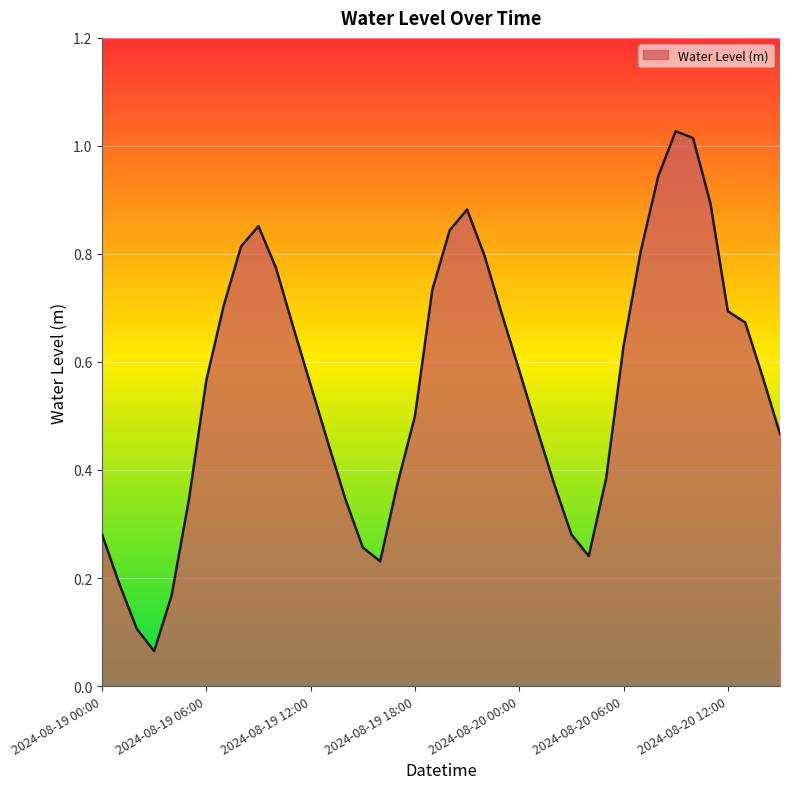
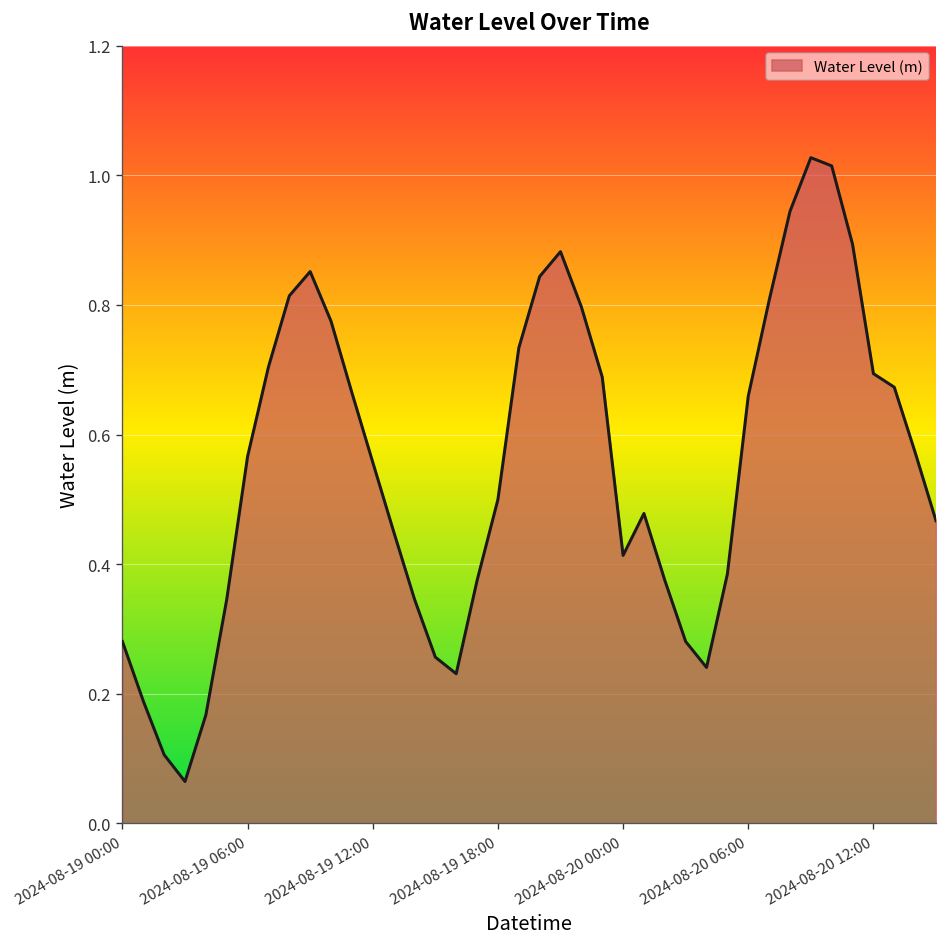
2024-08-20 00:00: 0.58 -> 0.41
2024-08-20 06:00: 0.63 -> 0.66
